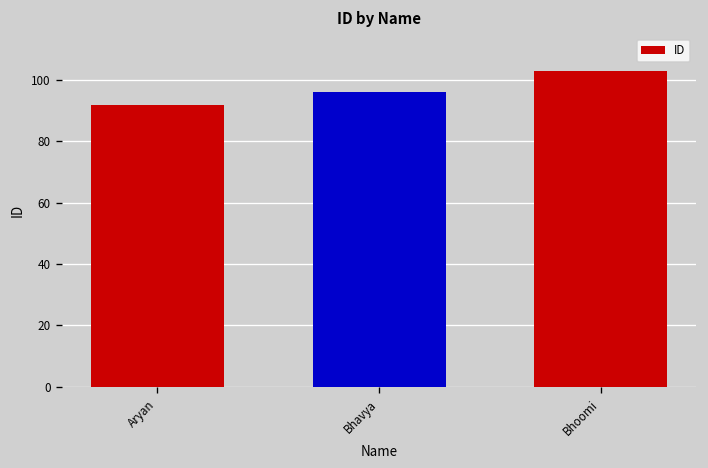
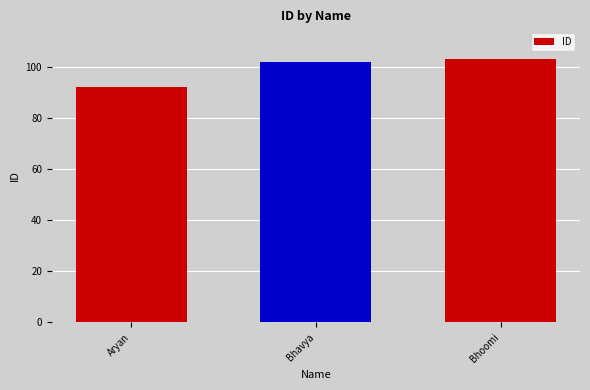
Bhavya: 96 -> 102
